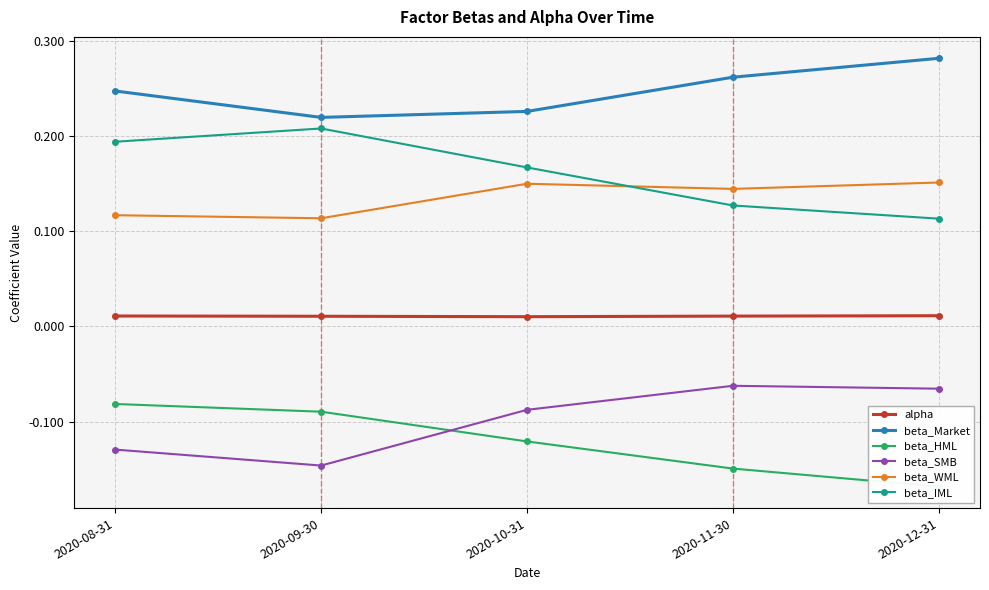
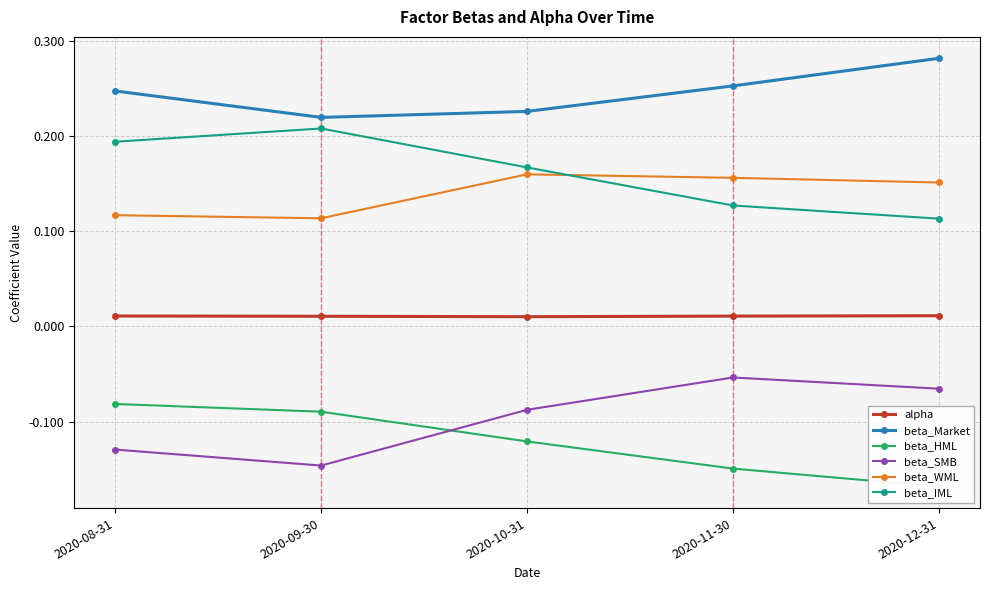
beta_WML, 2020-10-31: 0.15 -> 0.16
beta_Market, 2020-11-30: 0.26 -> 0.25
beta_SMB, 2020-11-30: -0.06 -> -0.05
beta_WML, 2020-11-30: 0.14 -> 0.16
